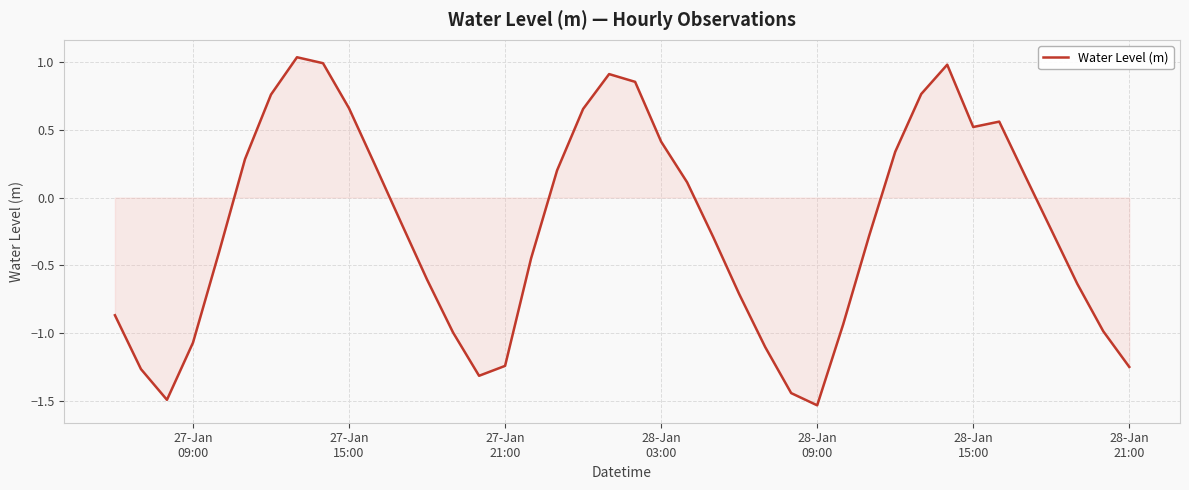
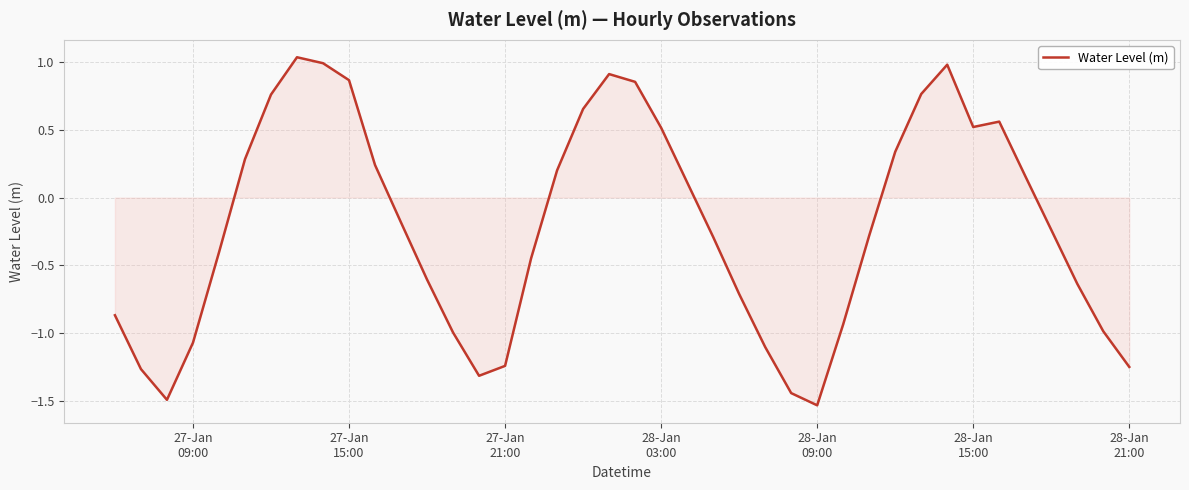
Water Level (m), 27-Jan 15:00: 0.66 -> 0.87
Water Level (m), 28-Jan 03:00: 0.41 -> 0.52
